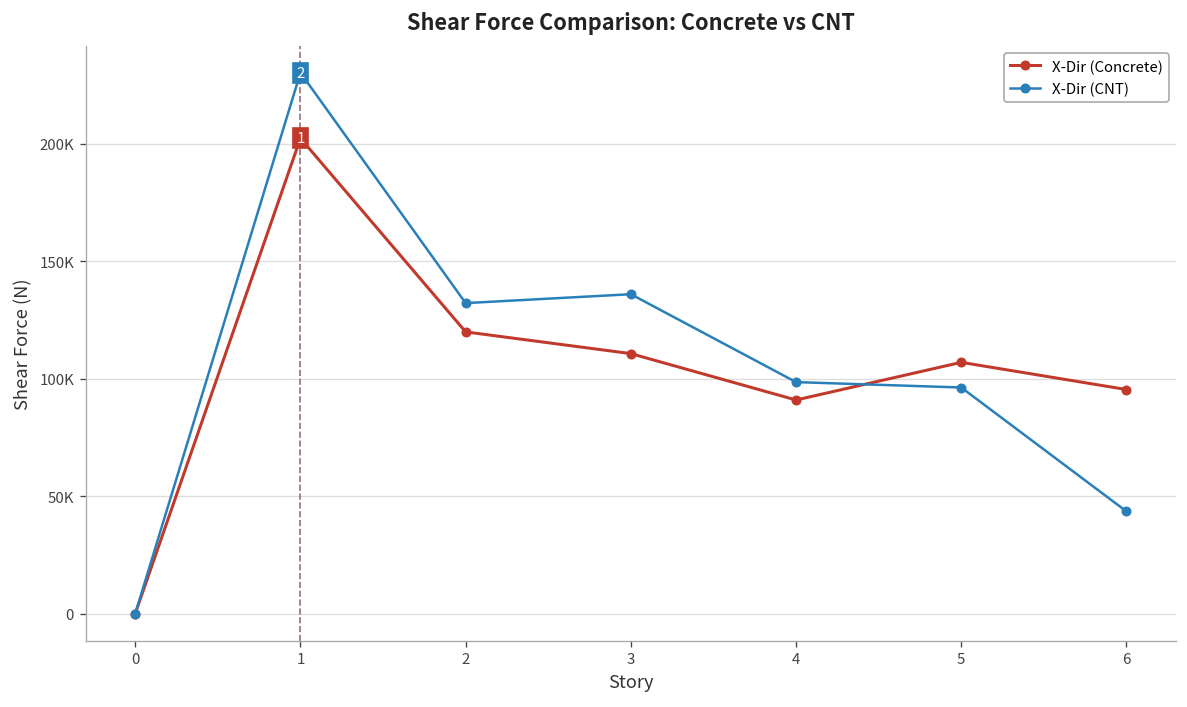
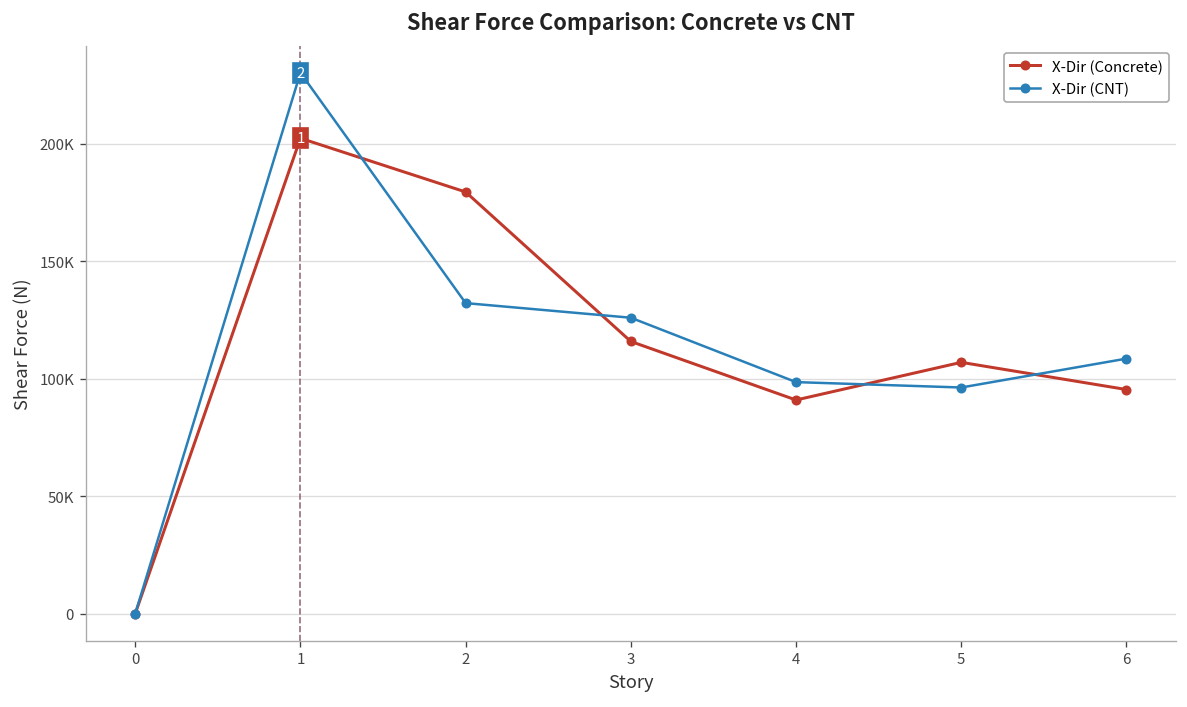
X-Dir (Concrete), 2: 120000 -> 180000
X-Dir (Concrete), 3: 111000 -> 116000
X-Dir (CNT), 3: 136000 -> 126000
X-Dir (CNT), 6: 44000 -> 109000
